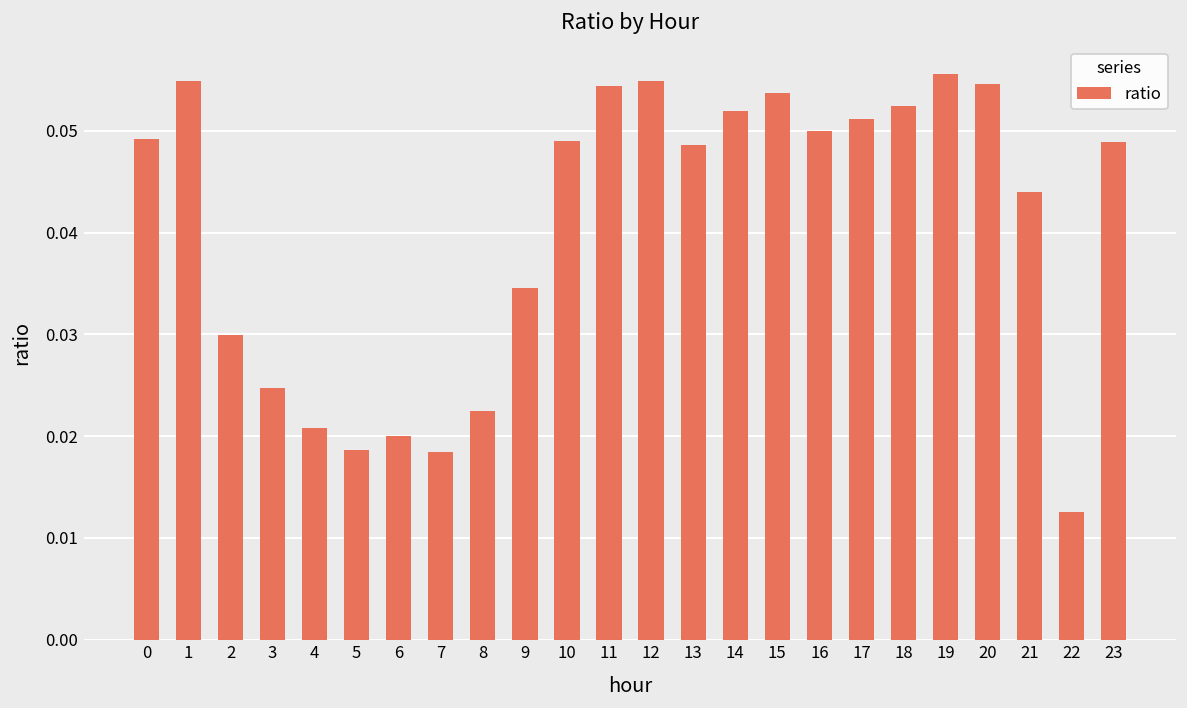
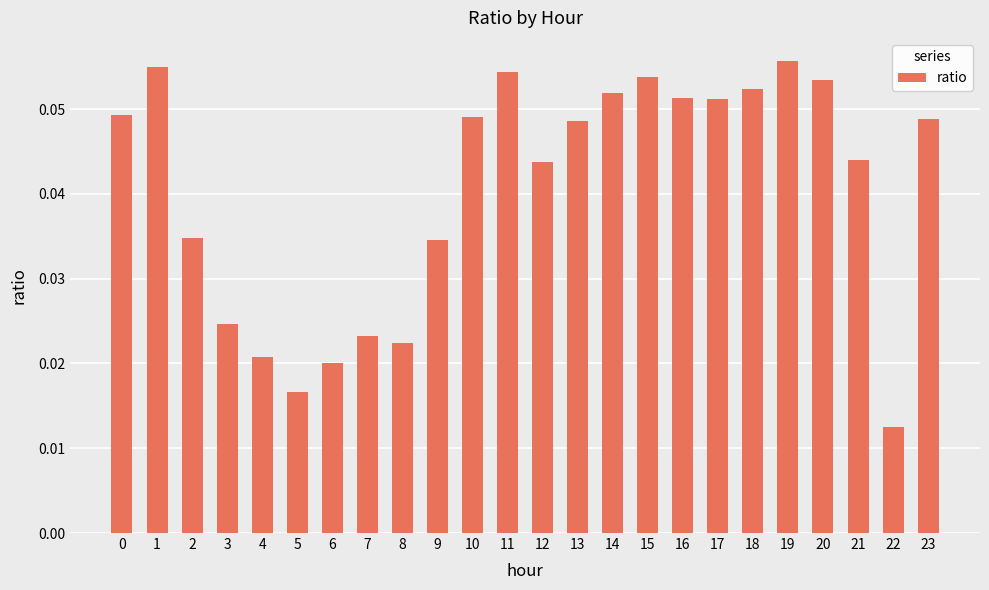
2: 0.030 -> 0.035
5: 0.019 -> 0.017
7: 0.018 -> 0.023
12: 0.055 -> 0.044
16: 0.050 -> 0.051
20: 0.055 -> 0.053
